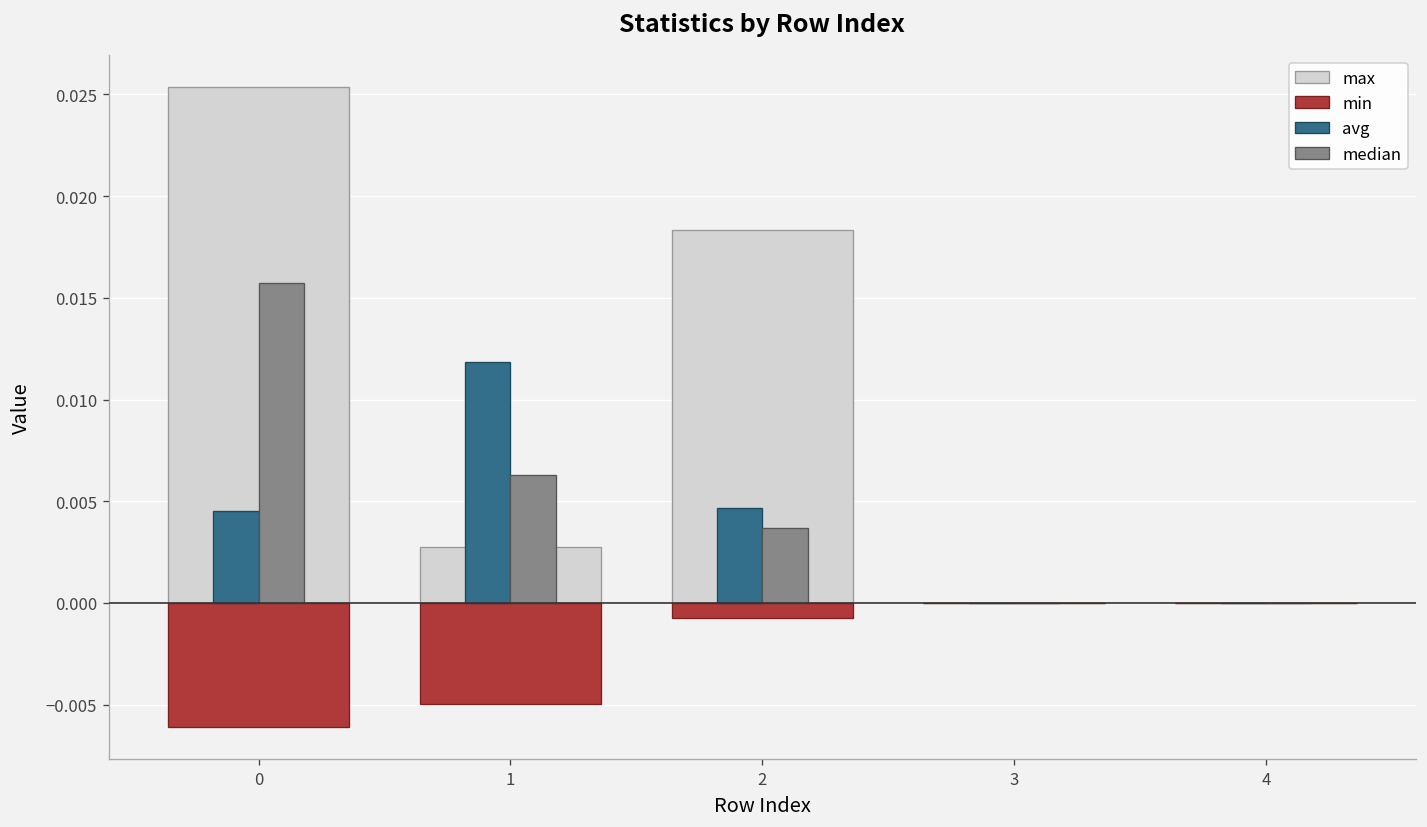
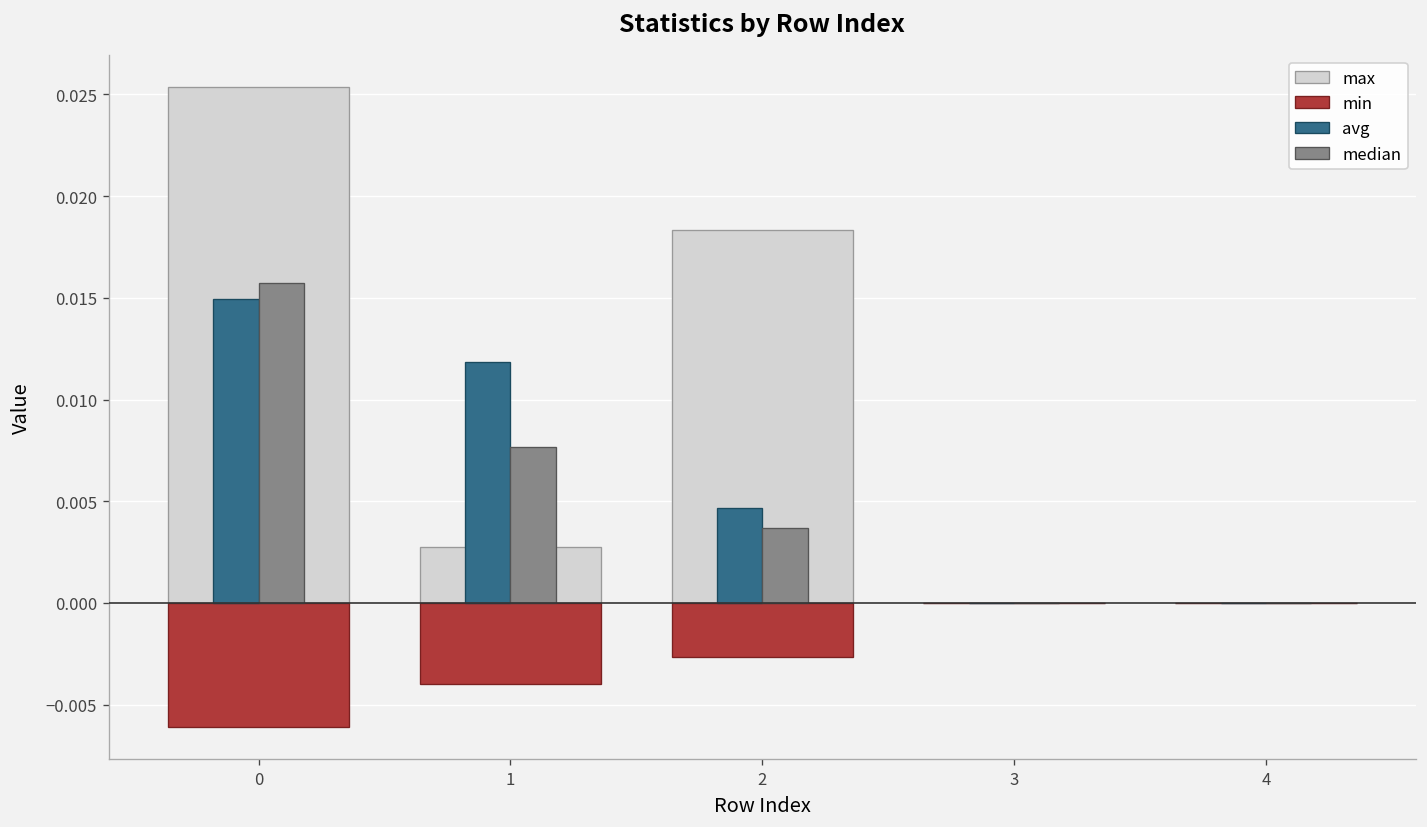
avg, 0: 0.0045 -> 0.0150
min, 1: -0.0050 -> -0.0040
median, 1: 0.0063 -> 0.0077
min, 2: -0.0008 -> -0.0027
